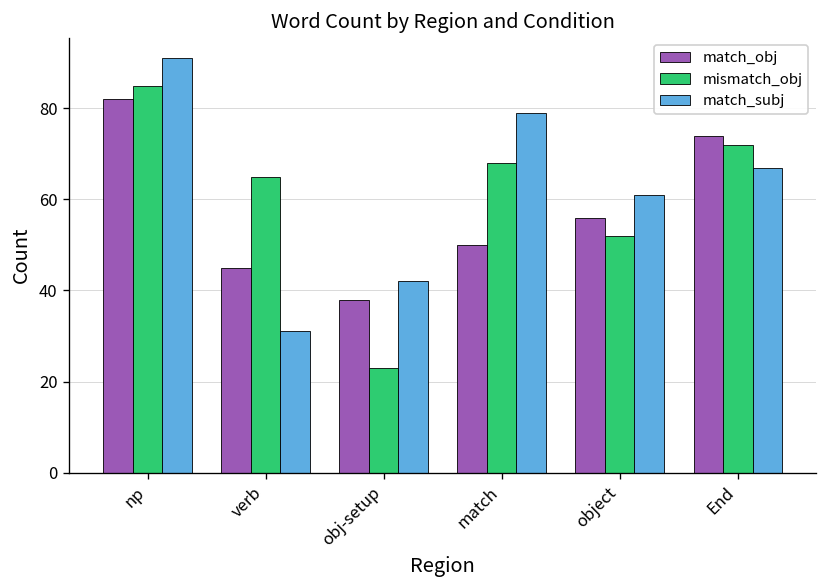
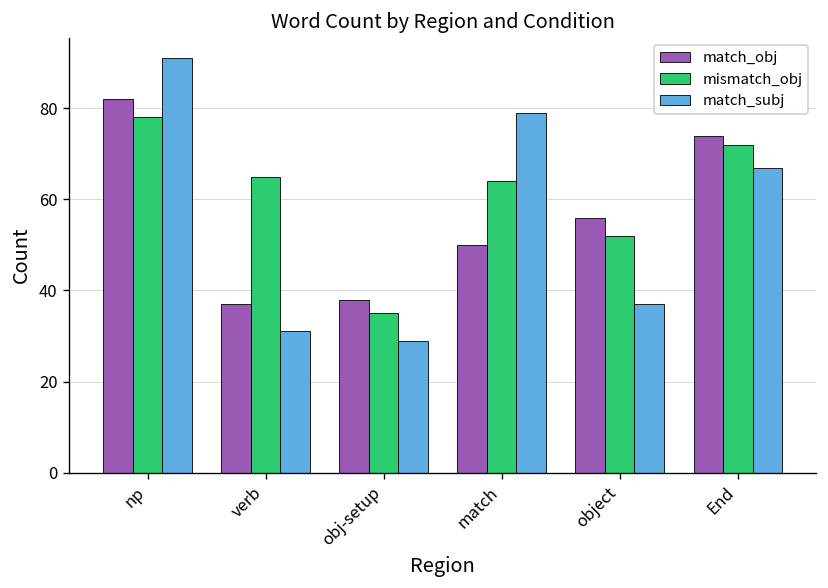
mismatch_obj, np: 85 -> 78
match_obj, verb: 45 -> 37
mismatch_obj, obj-setup: 23 -> 35
match_subj, obj-setup: 42 -> 29
mismatch_obj, match: 68 -> 64
match_subj, object: 61 -> 37
